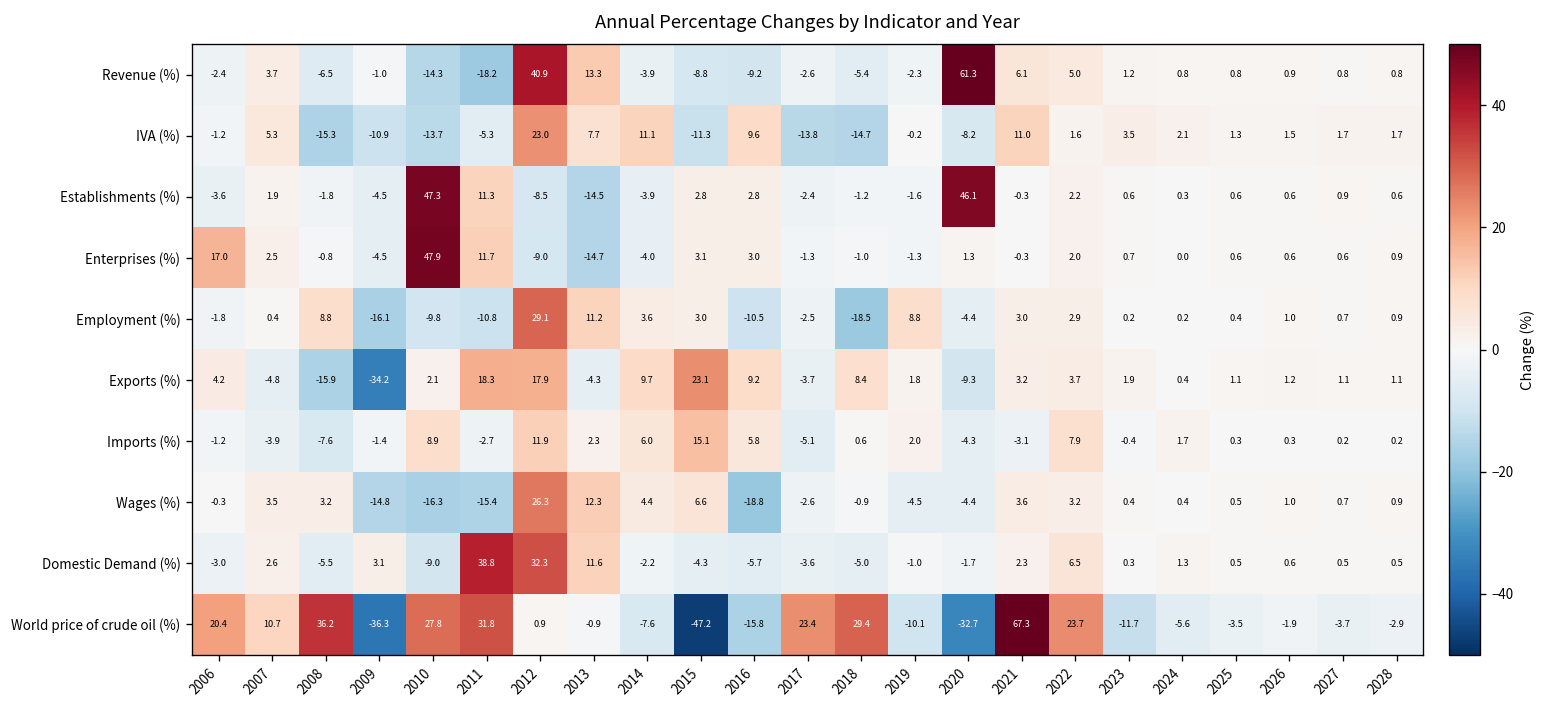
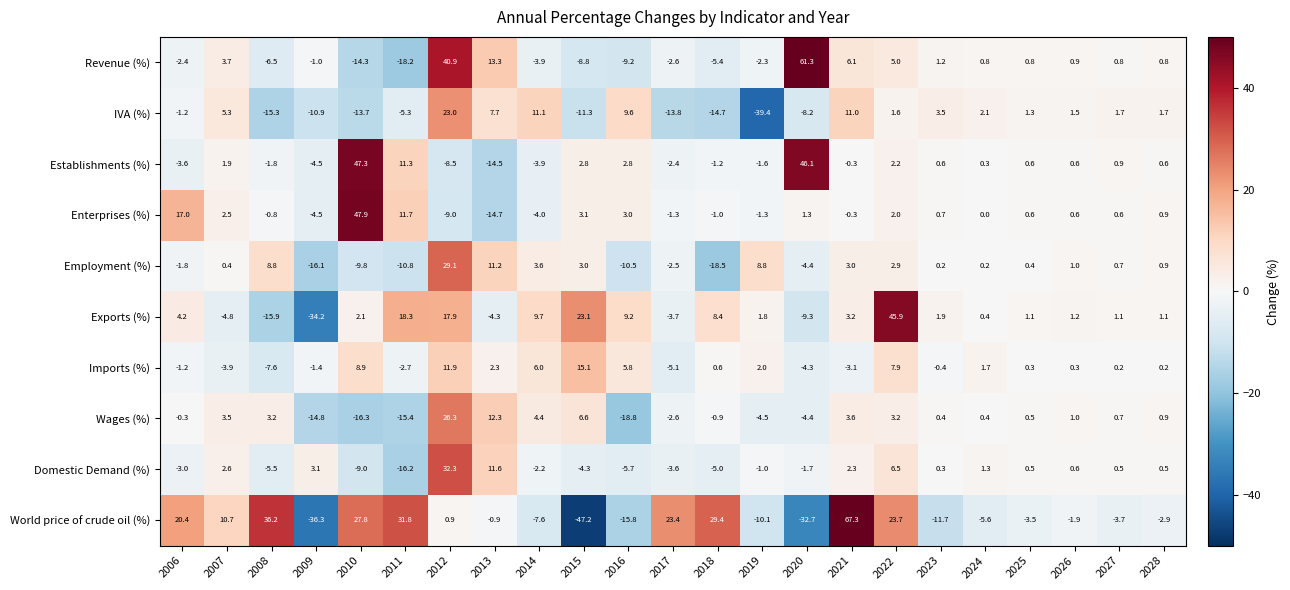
IVA (%), 2019: -0.2 -> -39.4
Exports (%), 2022: 3.7 -> 45.9
Domestic Demand (%), 2011: 38.8 -> -16.2
